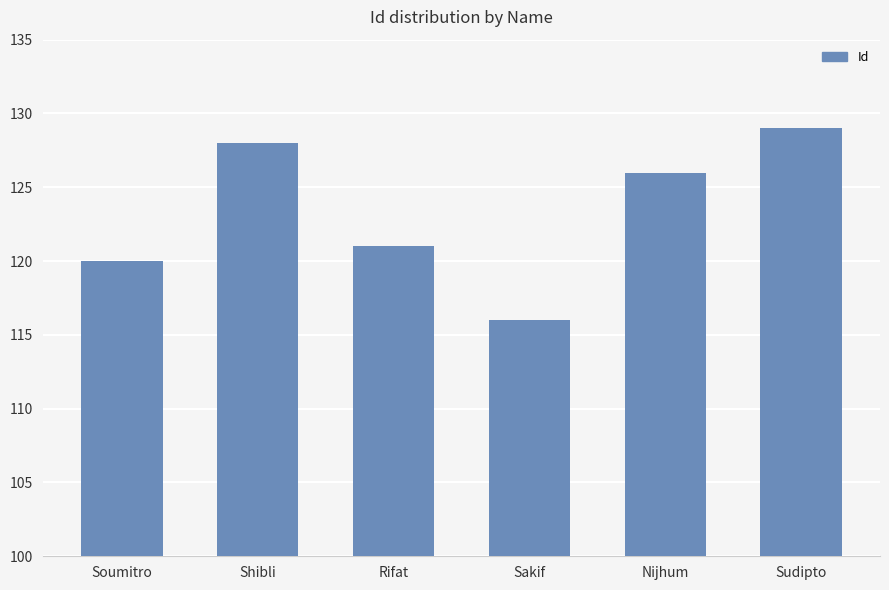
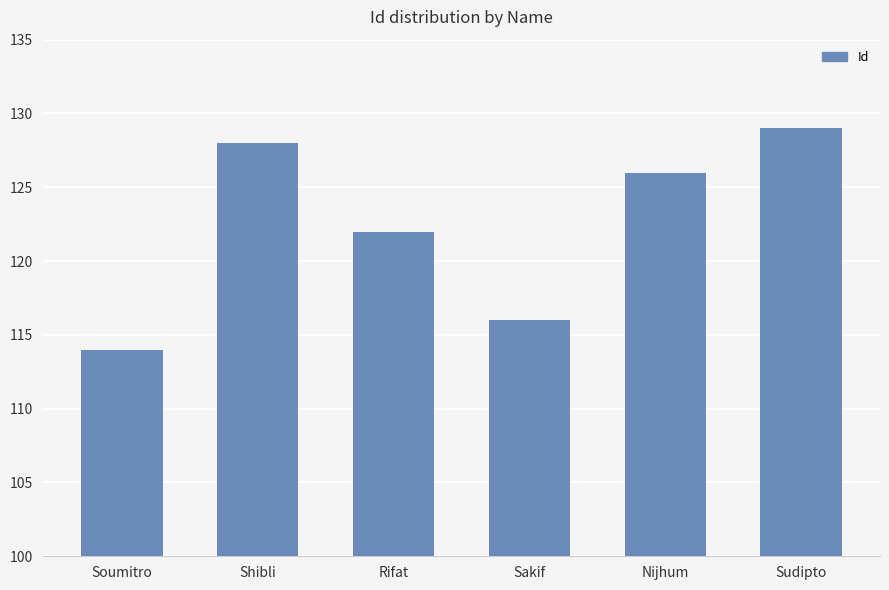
Soumitro: 120 -> 114
Rifat: 121 -> 122
